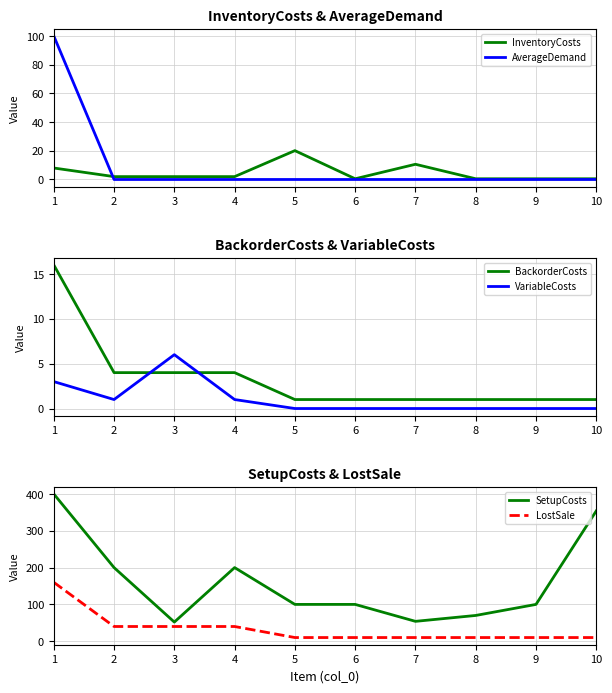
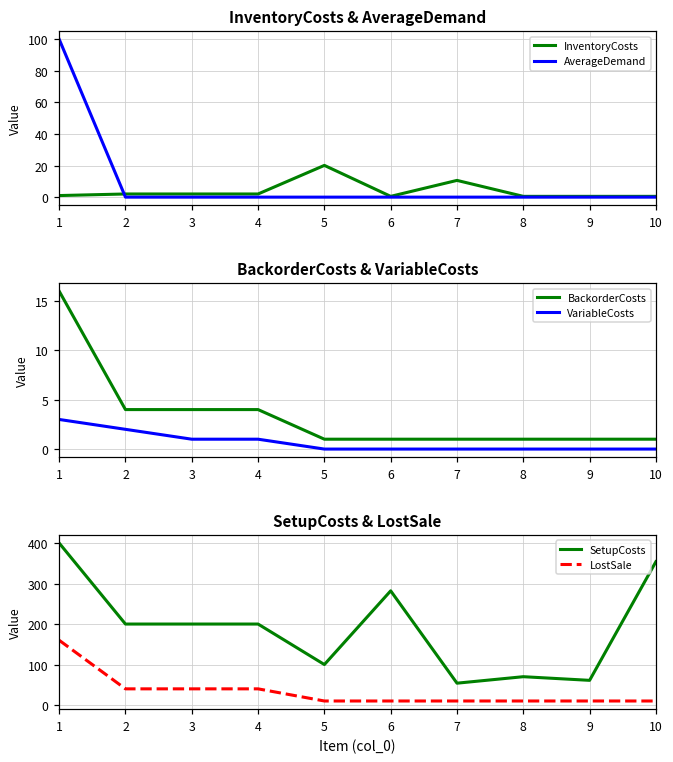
InventoryCosts & AverageDemand, InventoryCosts, 1: 8 -> 1
BackorderCosts & VariableCosts, VariableCosts, 2: 1 -> 2
BackorderCosts & VariableCosts, VariableCosts, 3: 6 -> 1
SetupCosts & LostSale, SetupCosts, 3: 50 -> 200
SetupCosts & LostSale, SetupCosts, 6: 100 -> 280
SetupCosts & LostSale, SetupCosts, 9: 100 -> 60
